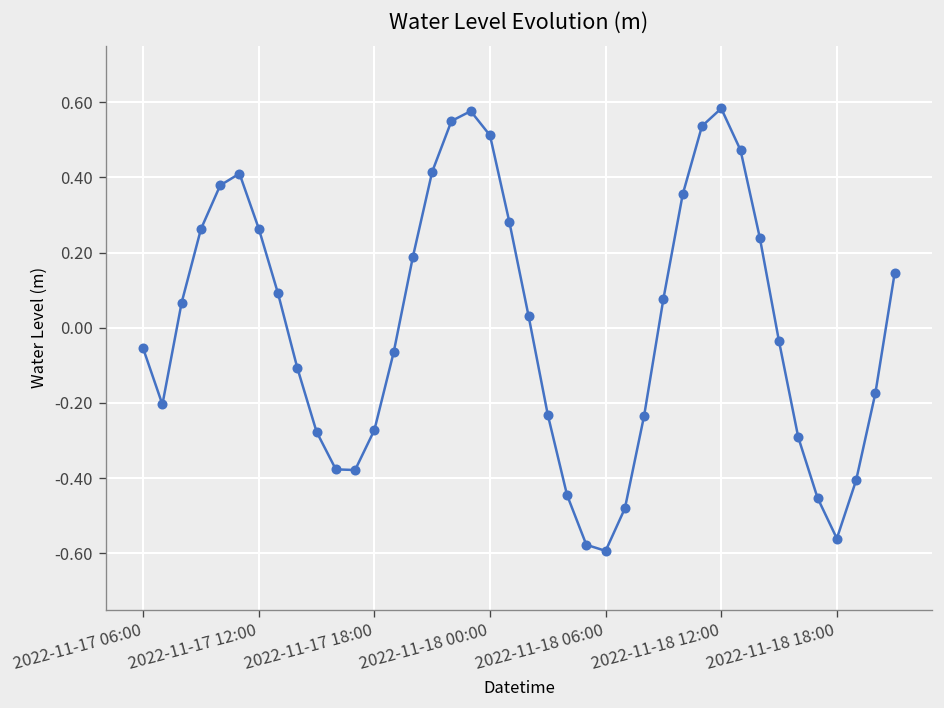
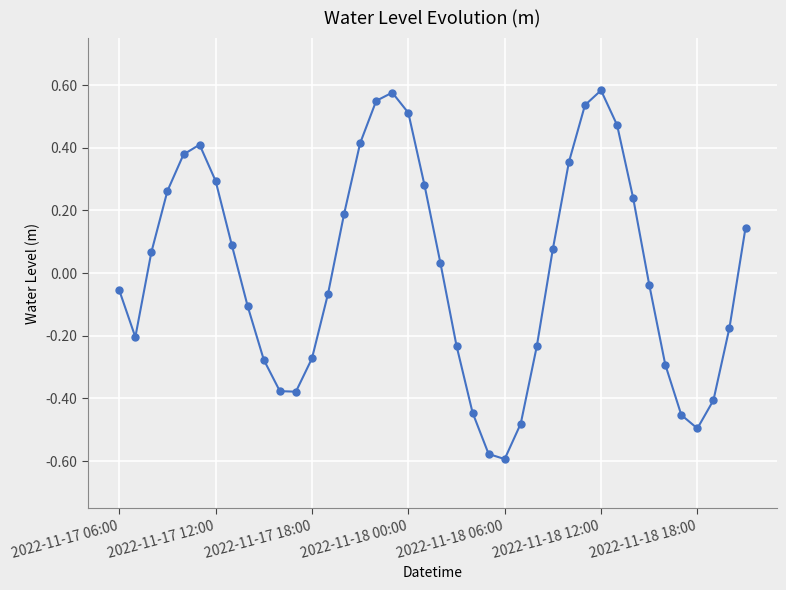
2022-11-17 12:00: 0.26 -> 0.29
2022-11-18 18:00: -0.56 -> -0.50
